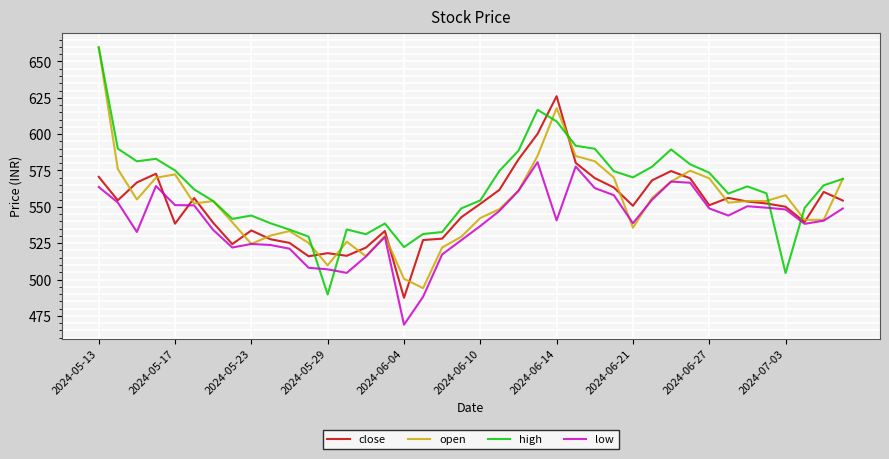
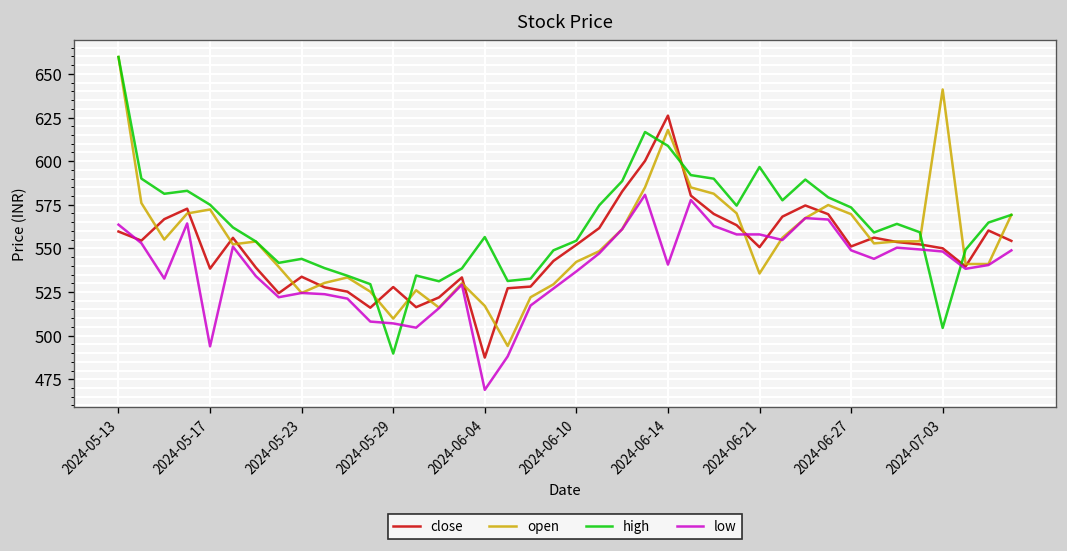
close, 2024-05-13: 571 -> 560
low, 2024-05-17: 551 -> 494
close, 2024-05-29: 518 -> 528
open, 2024-06-04: 500 -> 517
high, 2024-06-04: 522 -> 557
high, 2024-06-21: 570 -> 597
low, 2024-06-21: 539 -> 558
open, 2024-07-03: 558 -> 641
